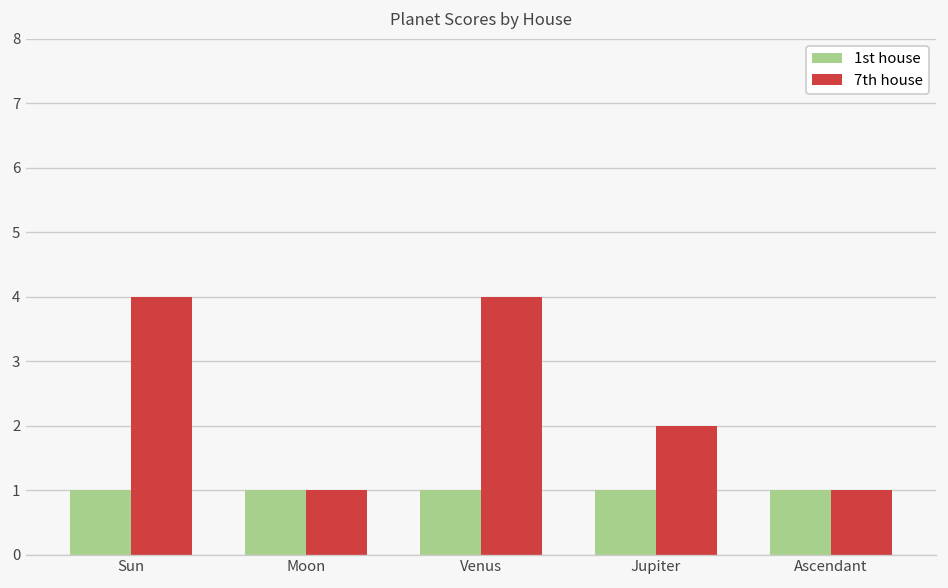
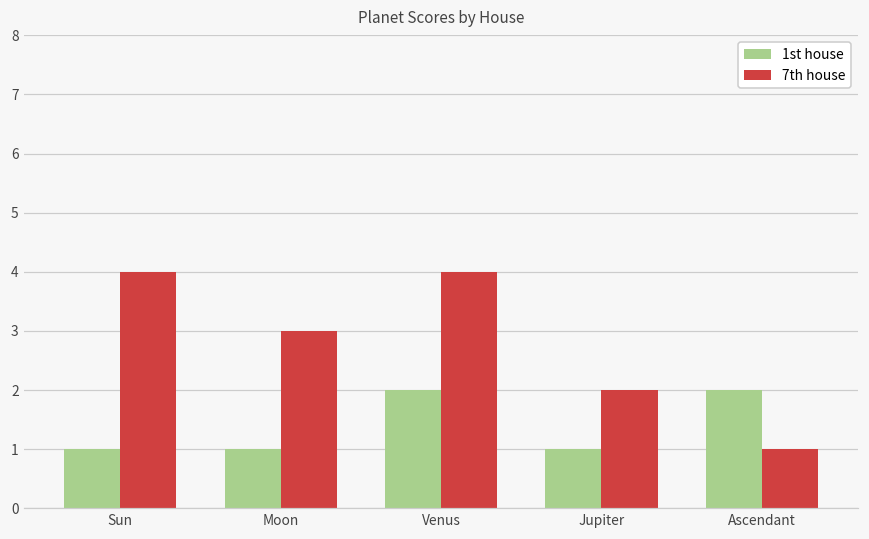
7th house, Moon: 1 -> 3
1st house, Venus: 1 -> 2
1st house, Ascendant: 1 -> 2
